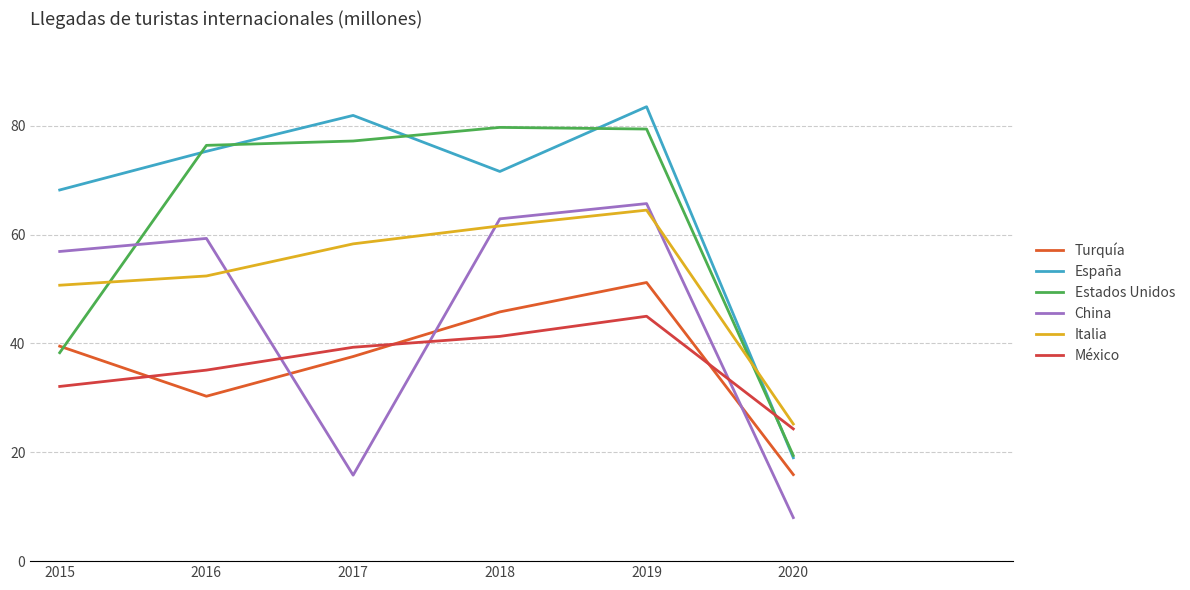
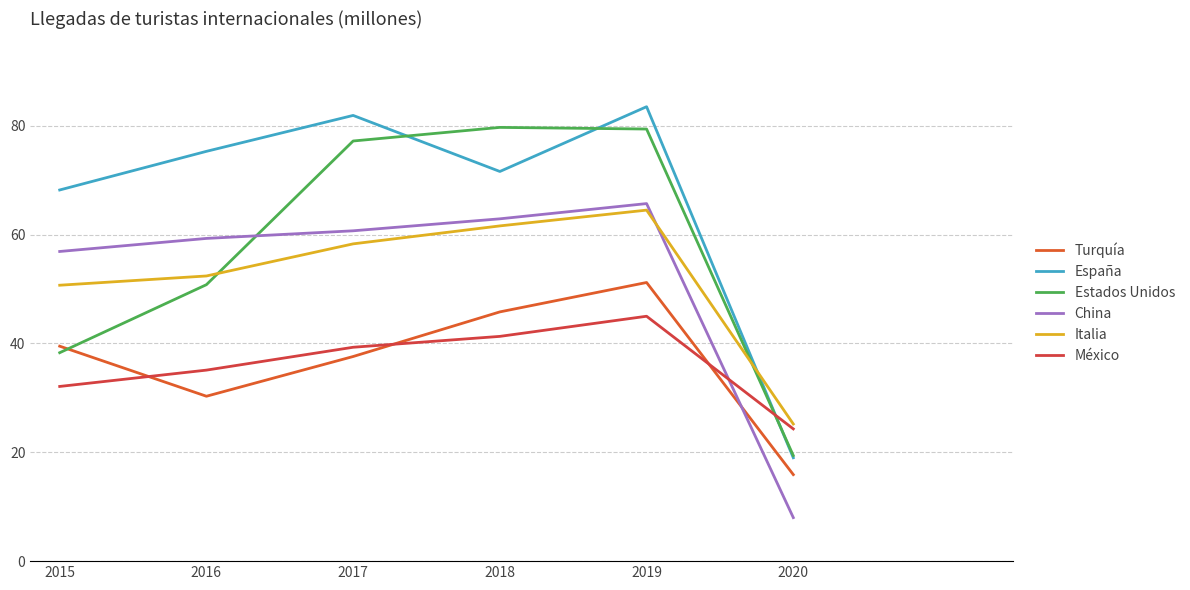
Estados Unidos, 2016: 76 -> 51
China, 2017: 16 -> 61
